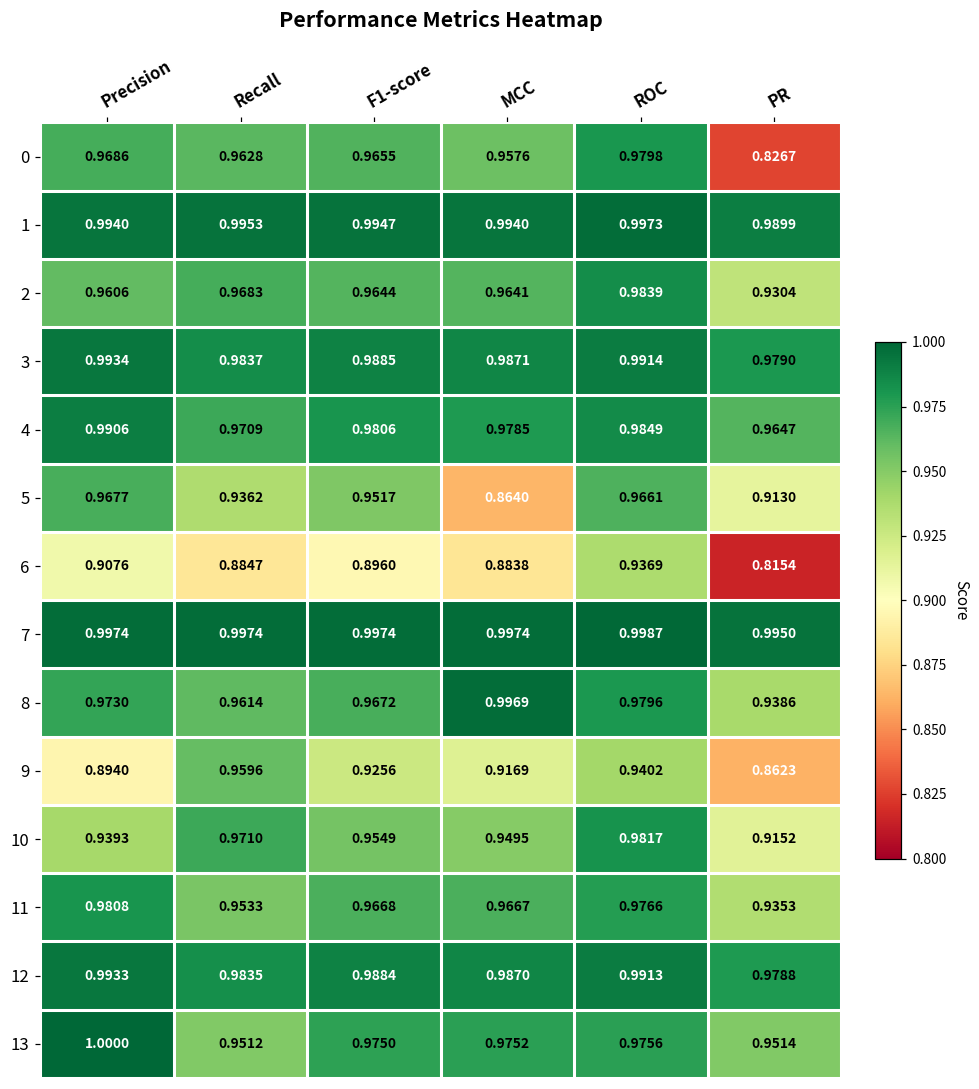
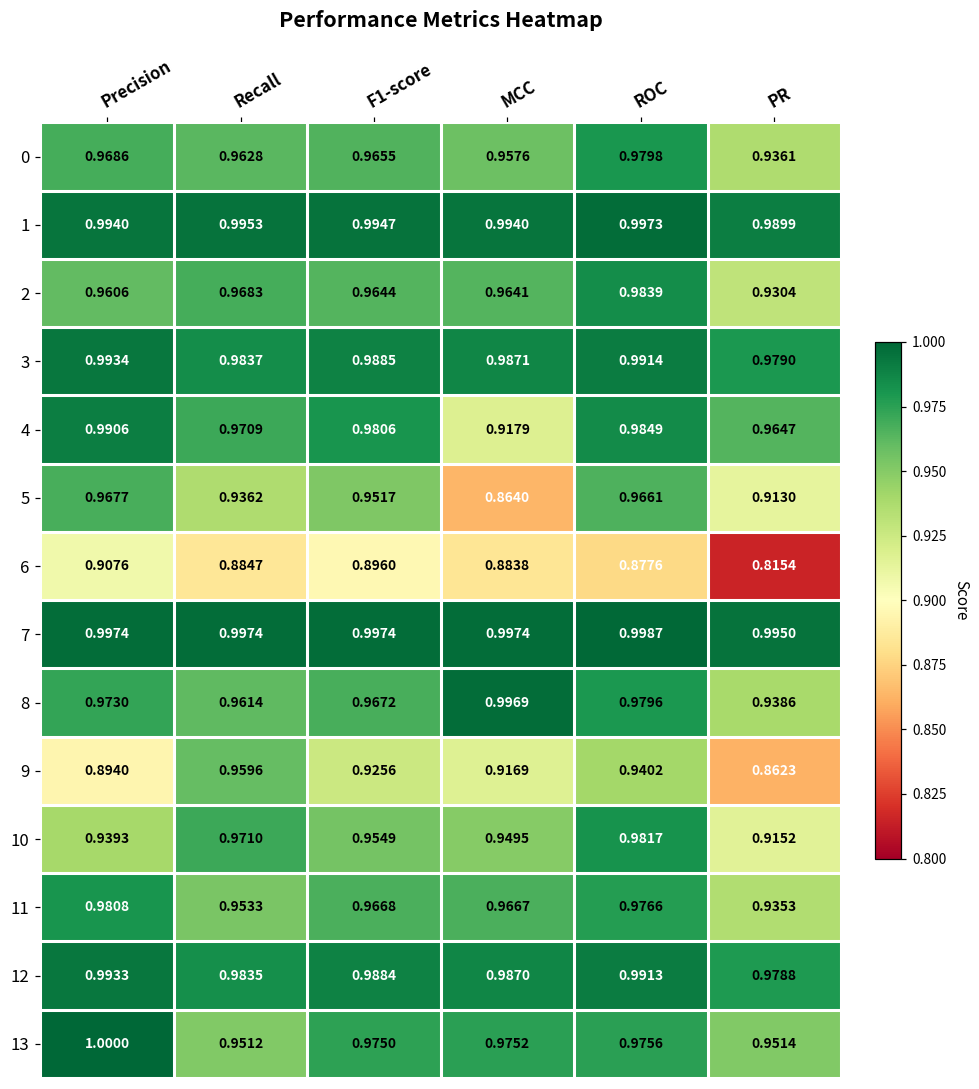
0, PR: 0.8267 -> 0.9361
4, MCC: 0.9785 -> 0.9179
6, ROC: 0.9369 -> 0.8776
